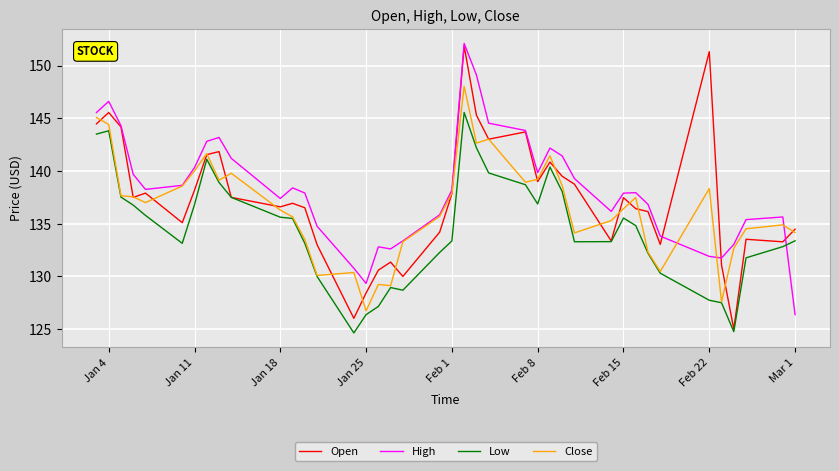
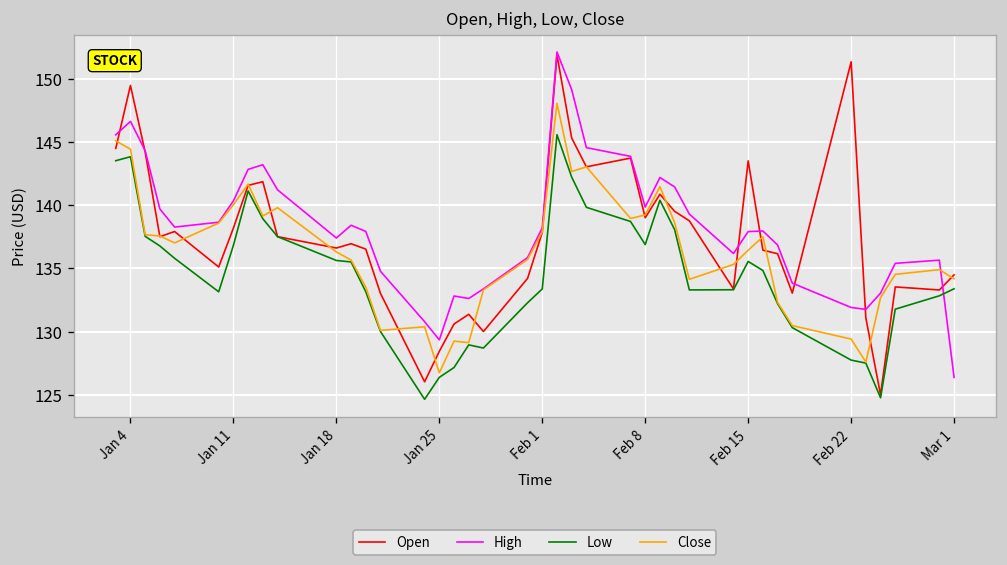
Open, Jan 4: 145.6 -> 149.5
Open, Feb 15: 137.5 -> 143.5
Close, Feb 22: 138.3 -> 129.4
